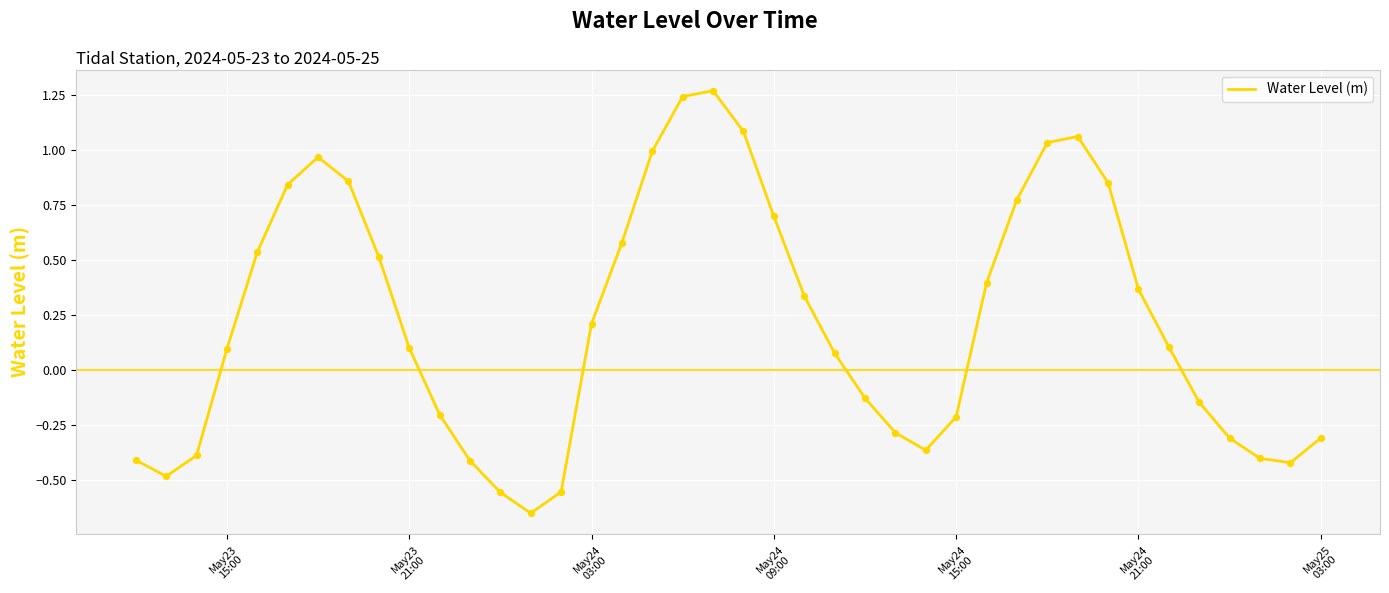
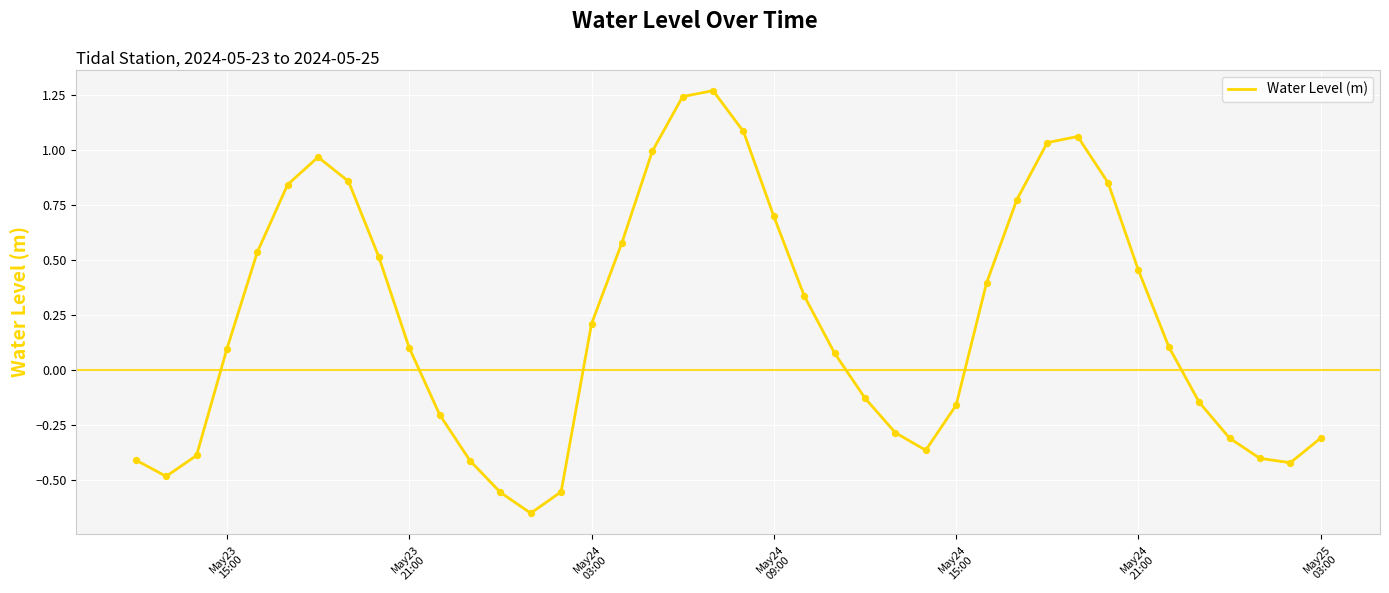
May24 15:00: -0.21 -> -0.16
May24 21:00: 0.37 -> 0.45
